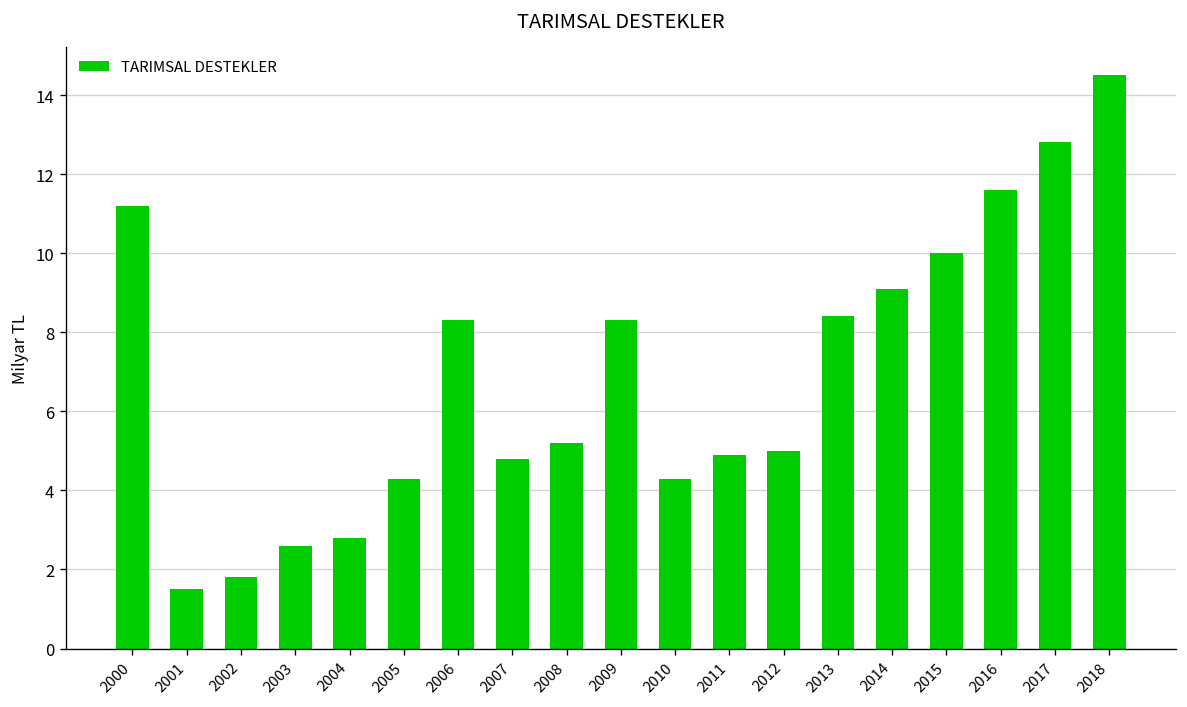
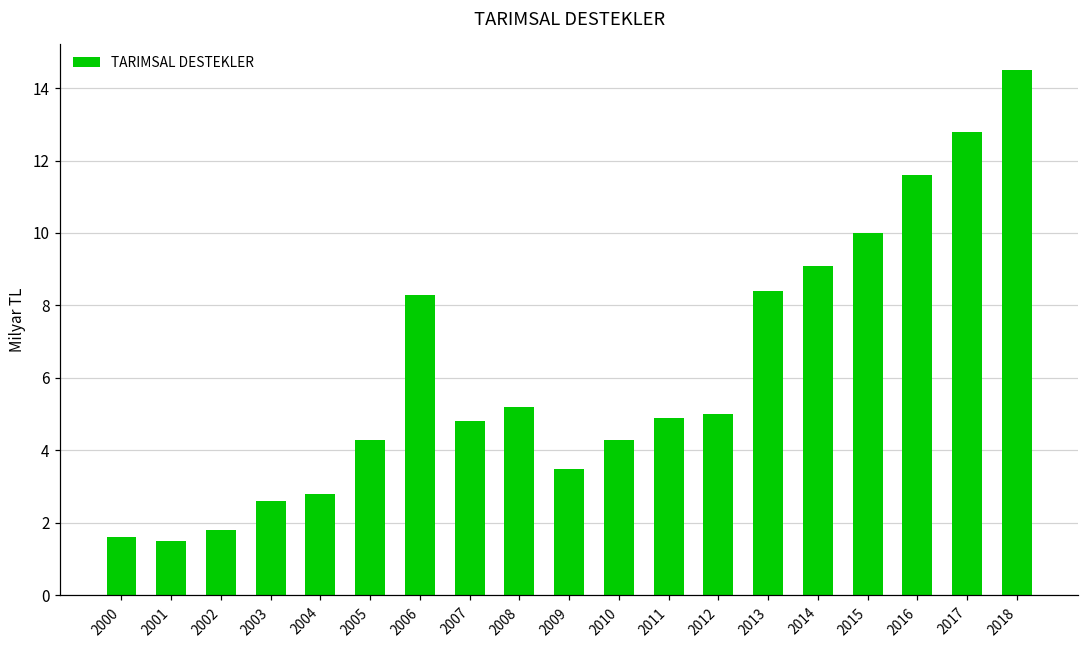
2000: 11.2 -> 1.6
2009: 8.3 -> 3.5
